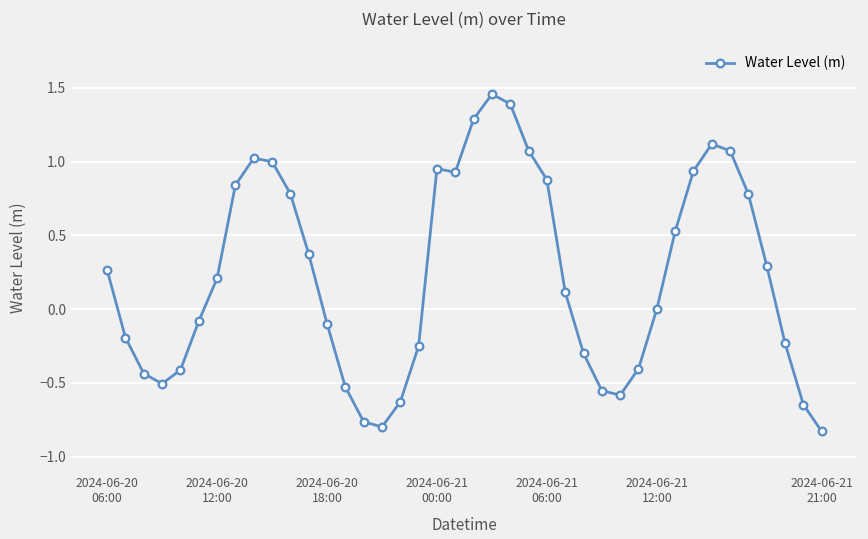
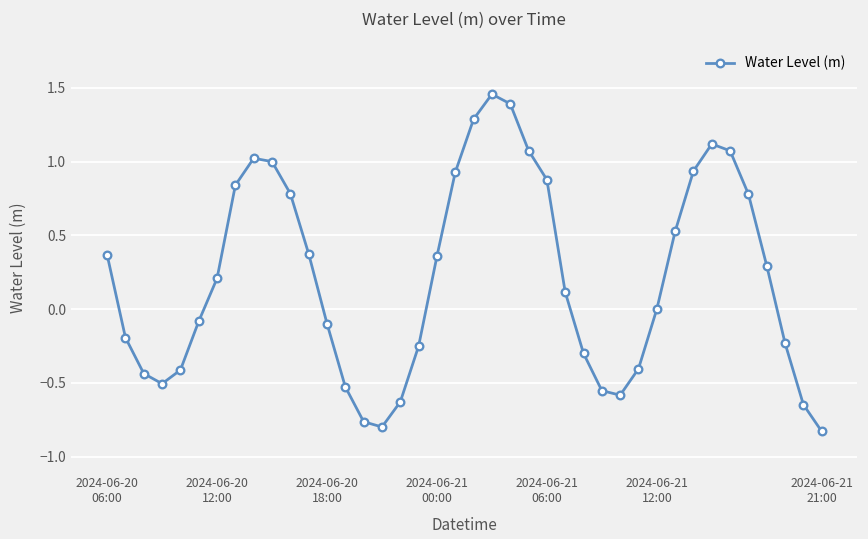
2024-06-20 06:00: 0.27 -> 0.37
2024-06-21 00:00: 0.95 -> 0.36
